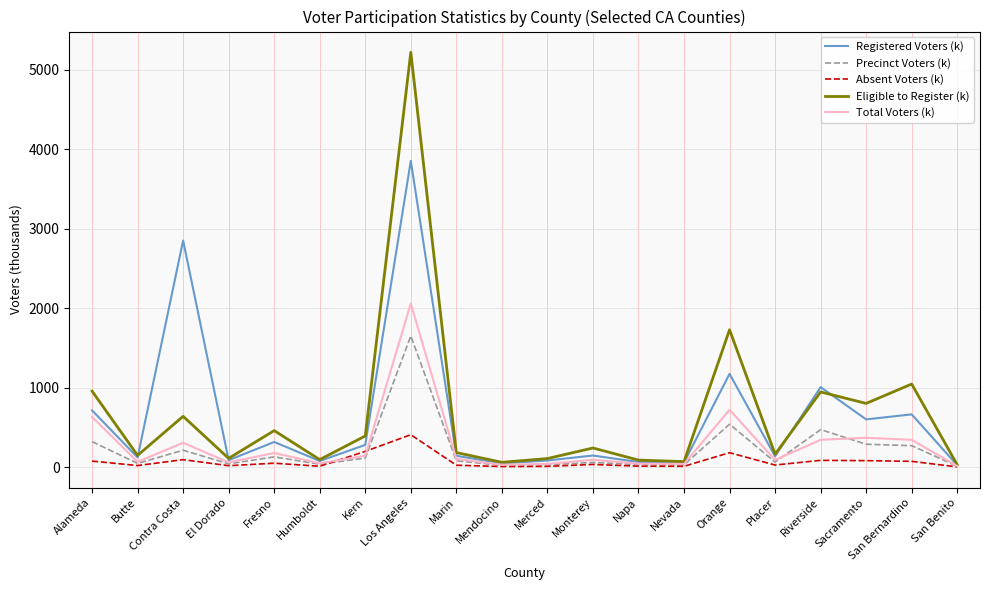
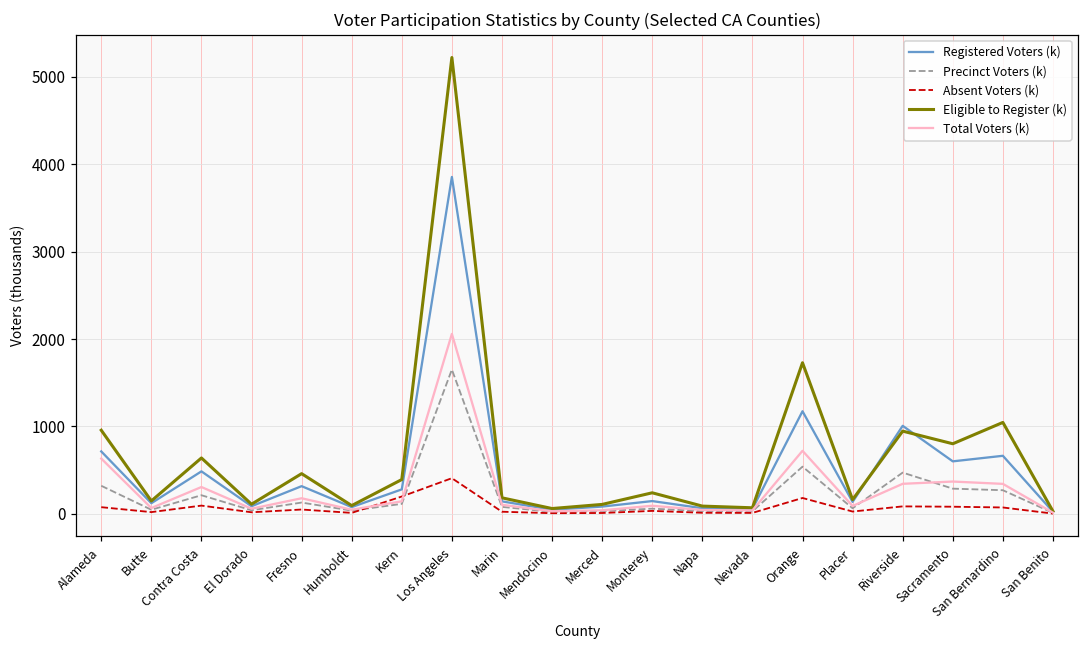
Registered Voters (k), Contra Costa: 2900 -> 500
